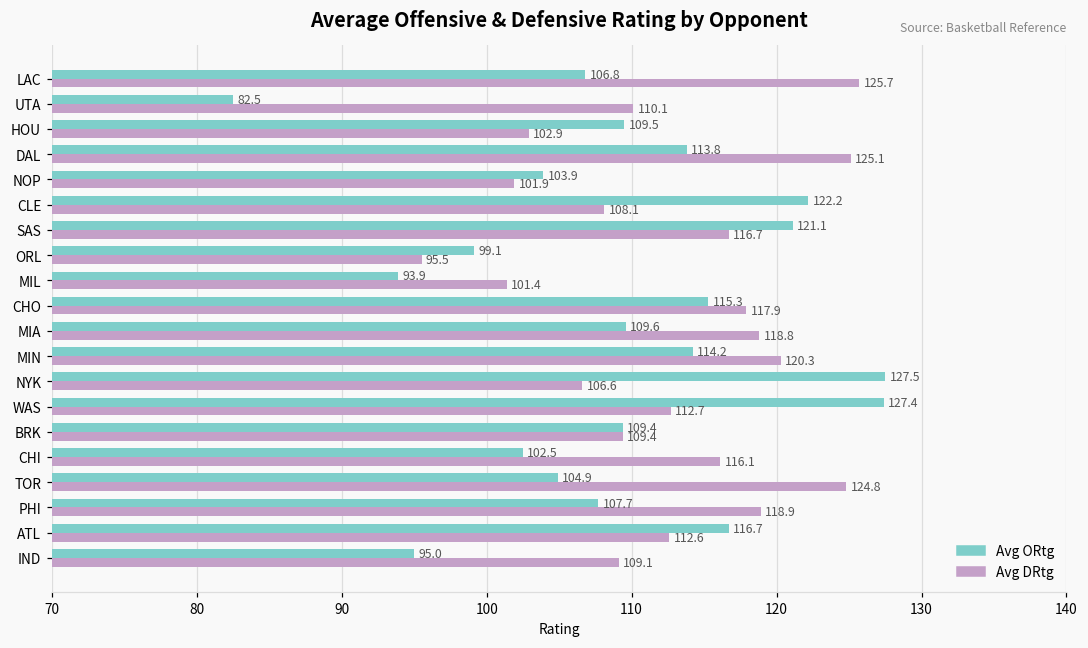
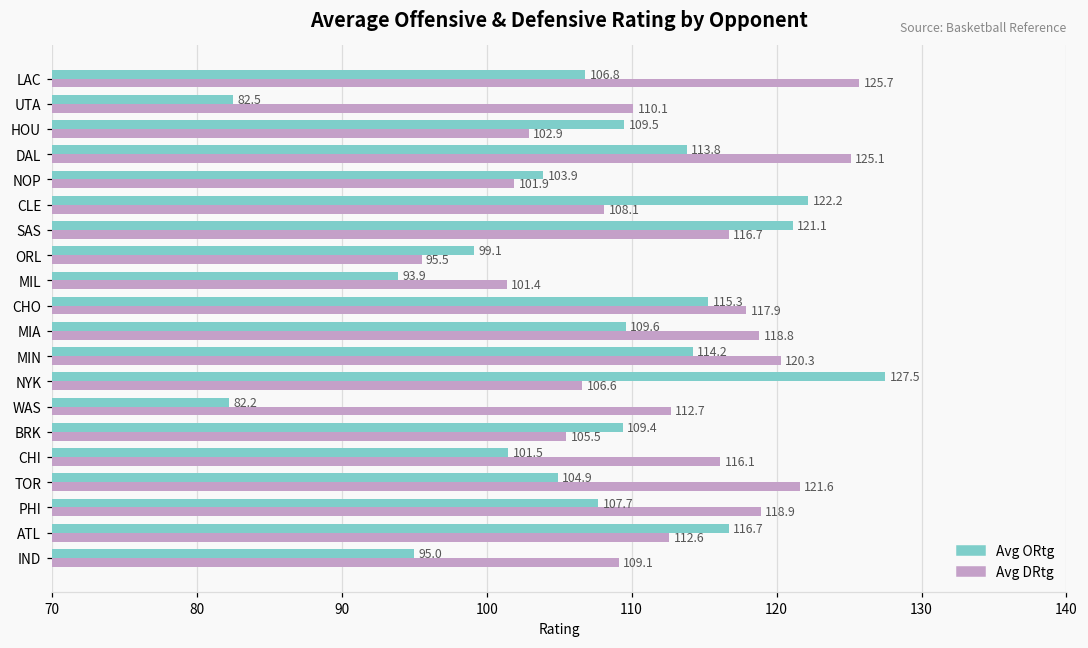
Avg ORtg, WAS: 127.4 -> 82.2
Avg DRtg, BRK: 109.4 -> 105.5
Avg ORtg, CHI: 102.5 -> 101.5
Avg DRtg, TOR: 124.8 -> 121.6
